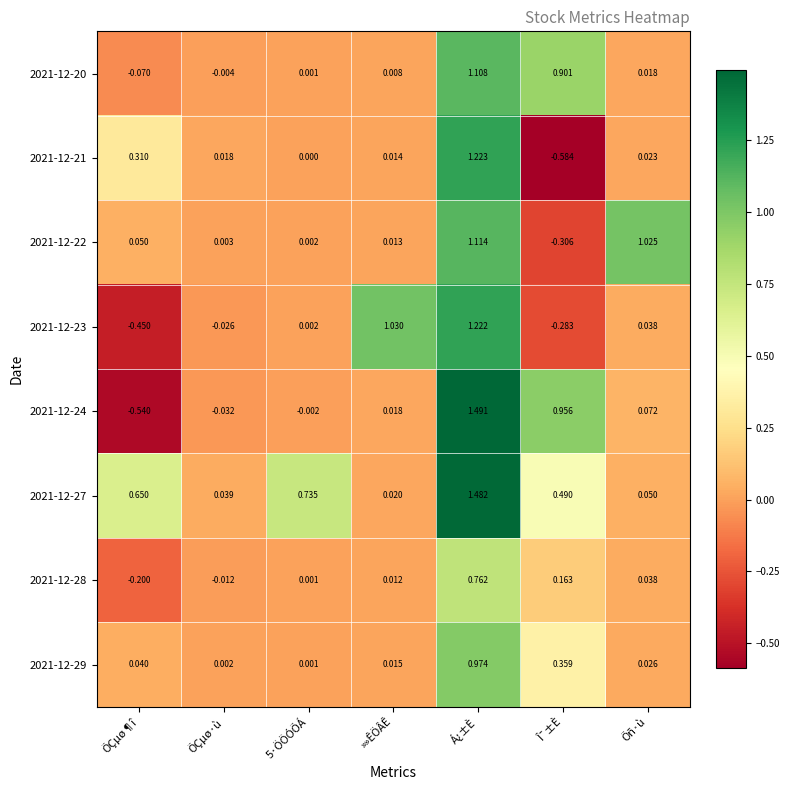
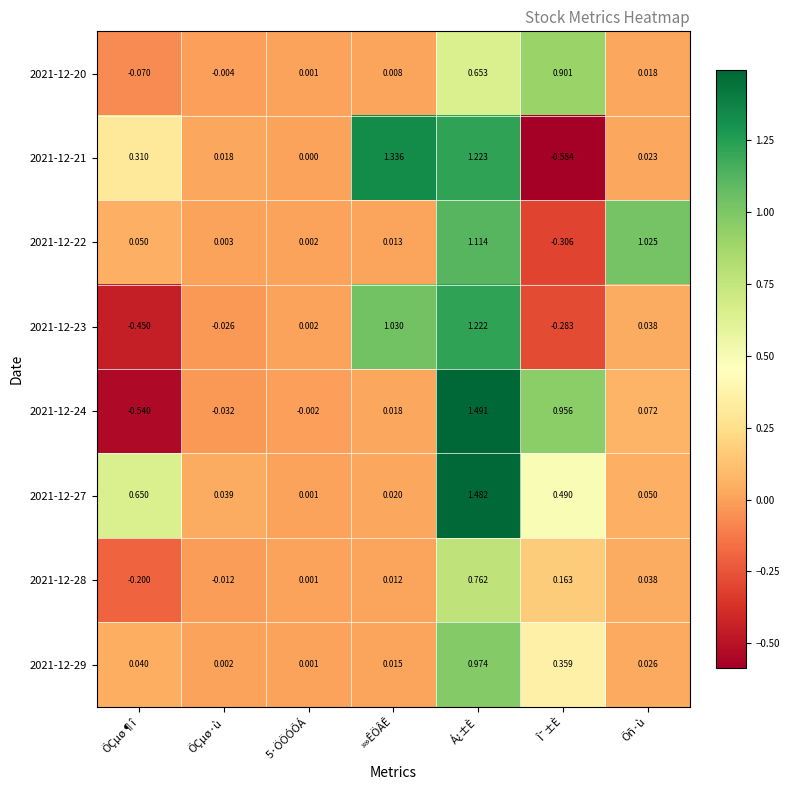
2021-12-20, Á¿±È: 1.108 -> 0.653
2021-12-21, »»ÊÖÂÊ: 0.014 -> 1.336
2021-12-27, 5·ÖÖÓÕÁ: 0.735 -> 0.001
